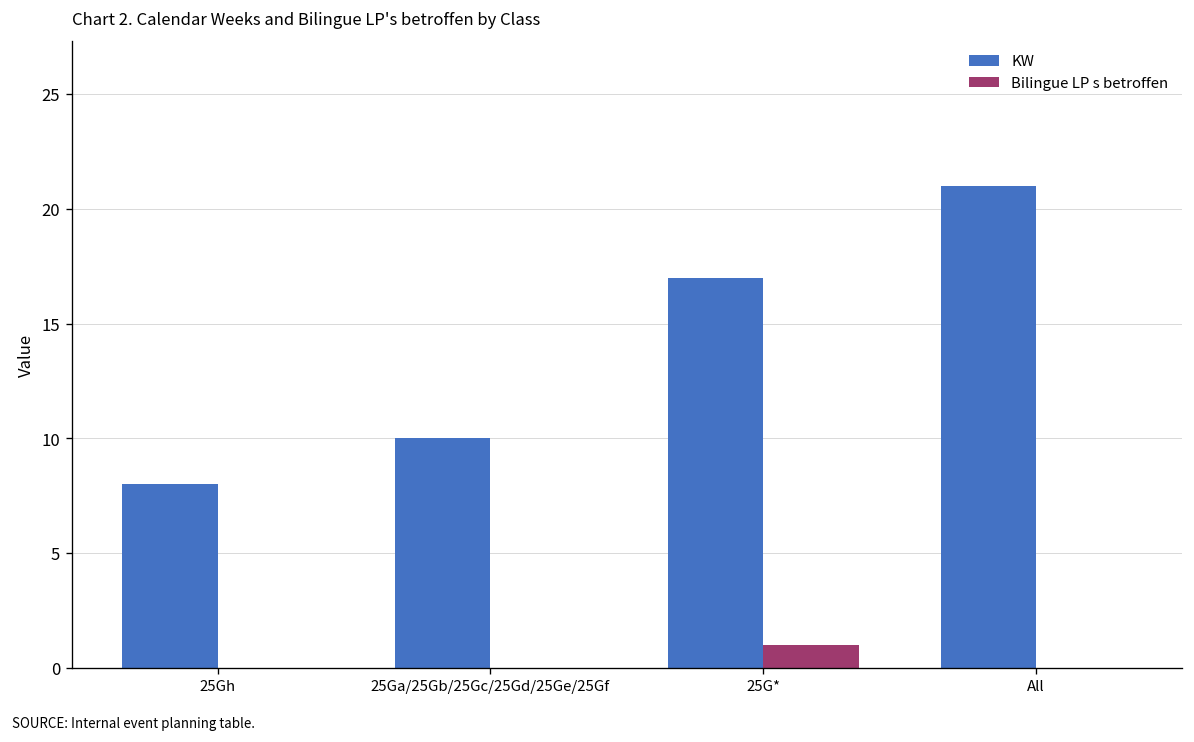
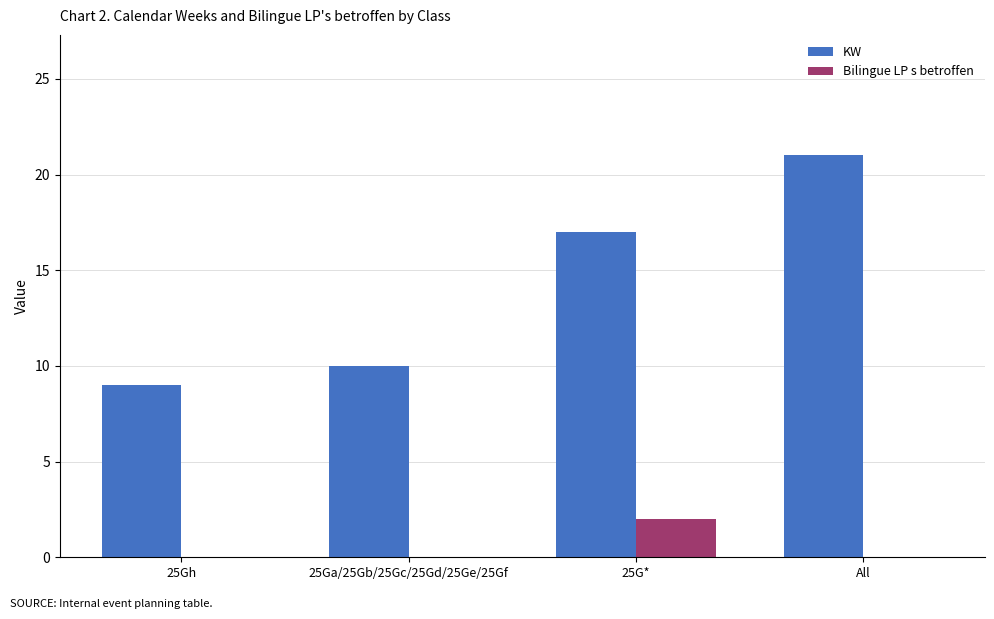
KW, 25Gh: 8 -> 9
Bilingue LP s betroffen, 25G*: 1 -> 2
